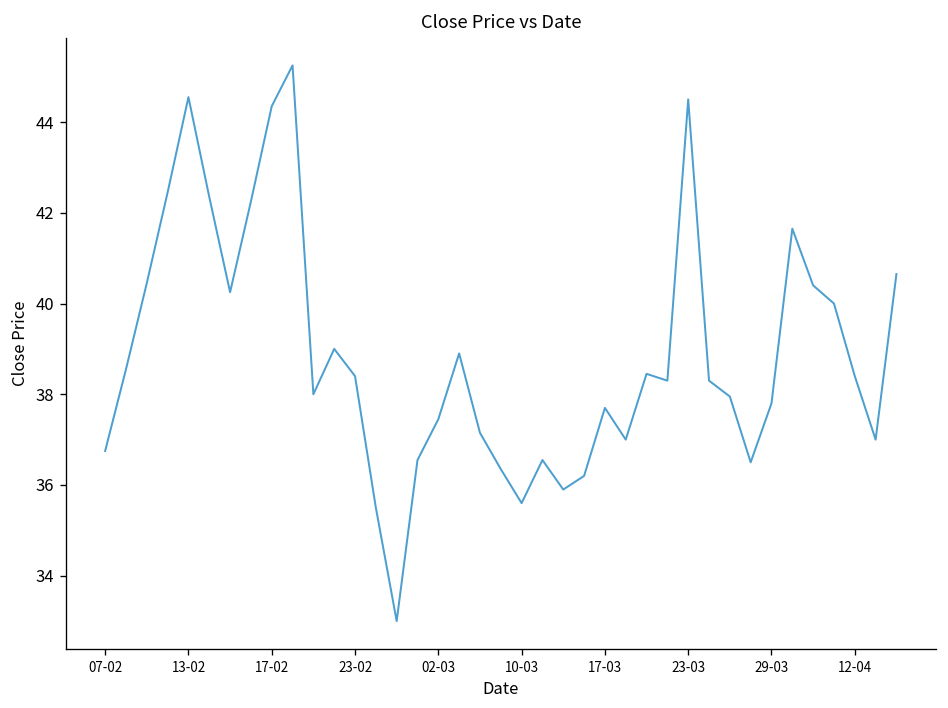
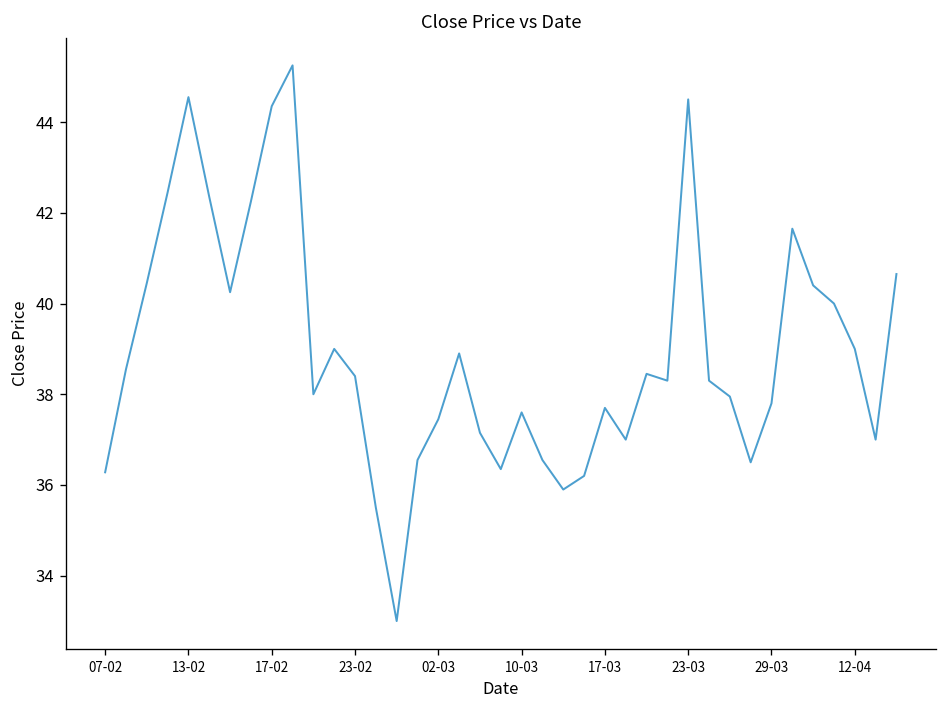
07-02: 36.8 -> 36.3
10-03: 35.6 -> 37.6
12-04: 38.4 -> 39.0
